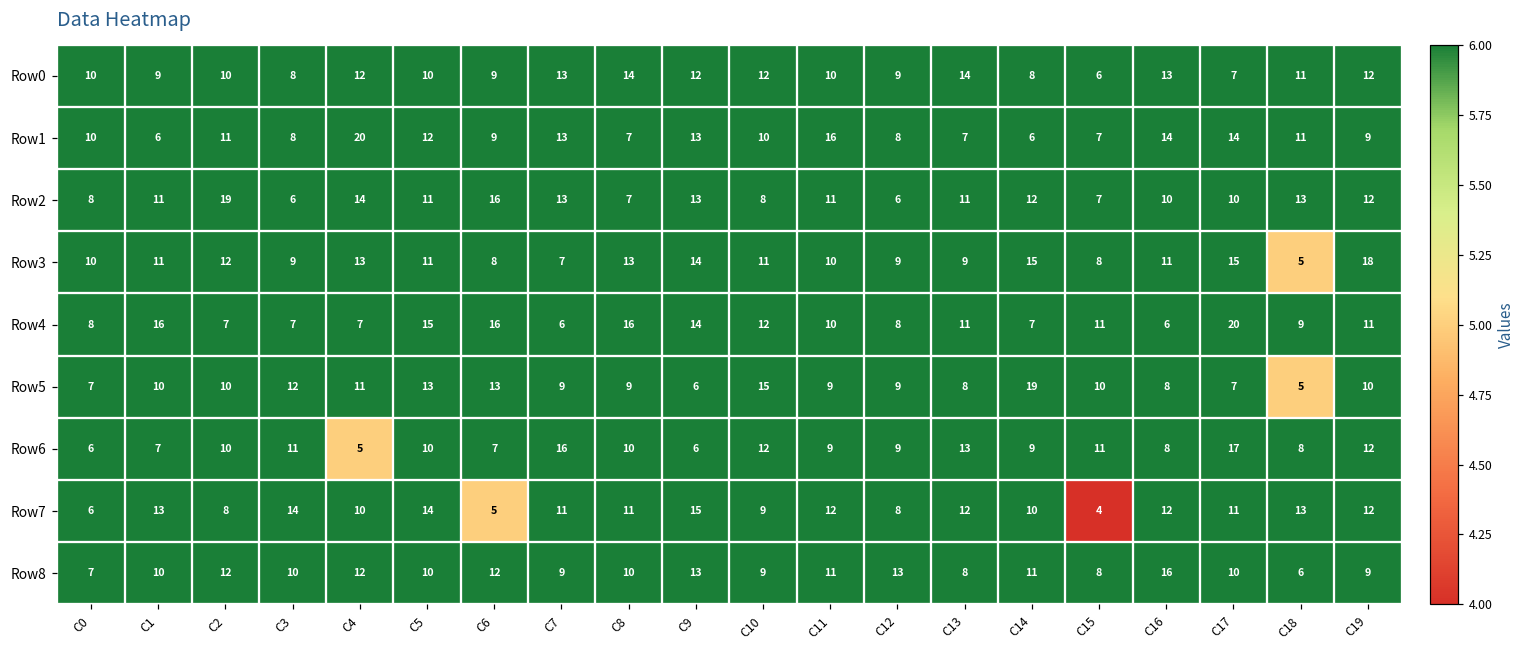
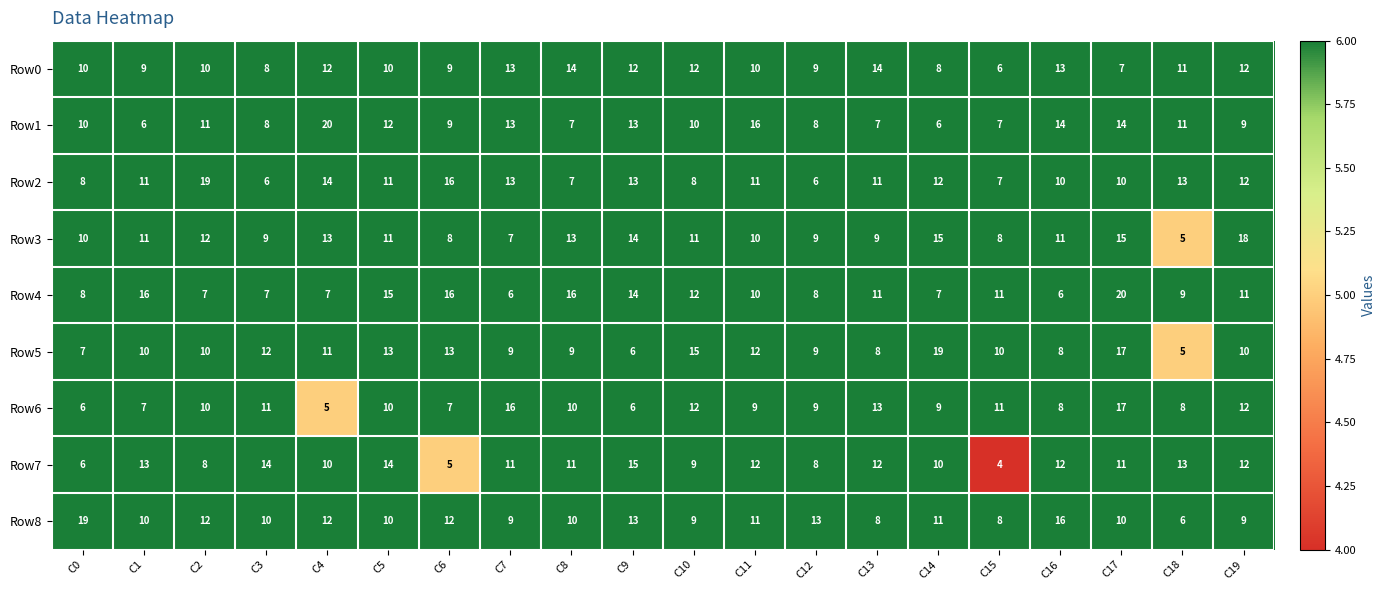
Row5, C11: 9 -> 12
Row5, C17: 7 -> 17
Row8, C0: 7 -> 19
